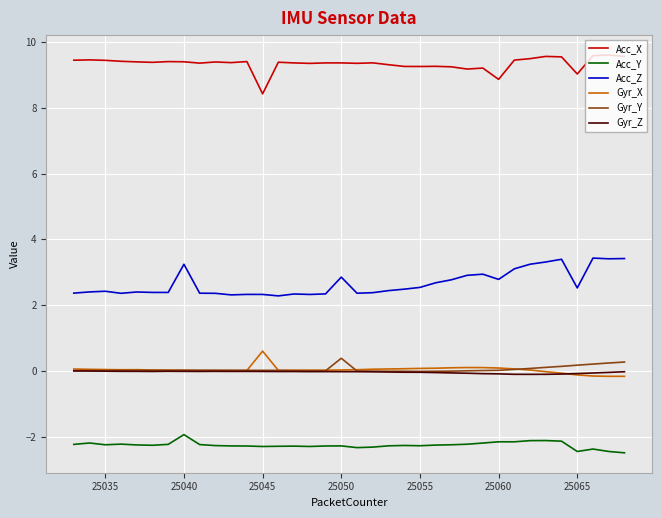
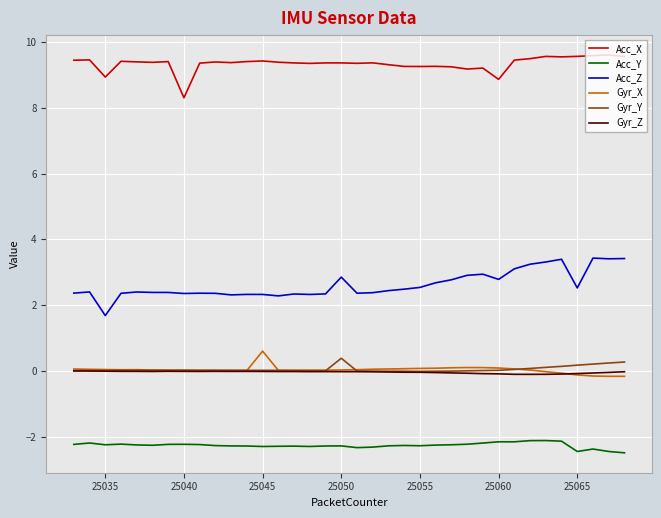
Acc_X, 25035: 9.4 -> 8.9
Acc_Z, 25035: 2.4 -> 1.7
Acc_X, 25040: 9.4 -> 8.3
Acc_Y, 25040: -1.9 -> -2.2
Acc_Z, 25040: 3.2 -> 2.4
Acc_X, 25045: 8.4 -> 9.4
Acc_X, 25065: 9.0 -> 9.6
